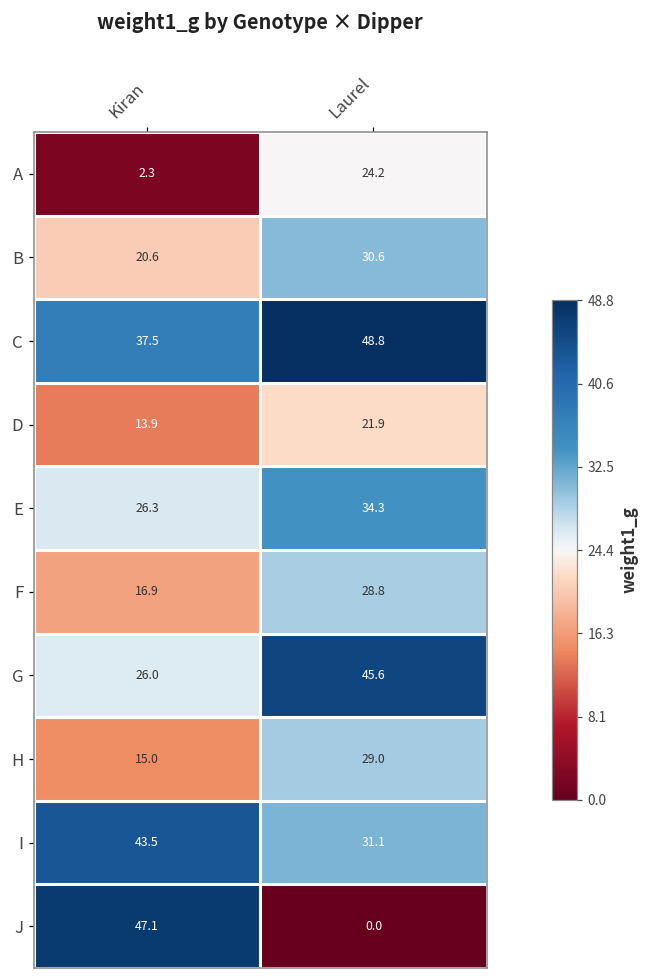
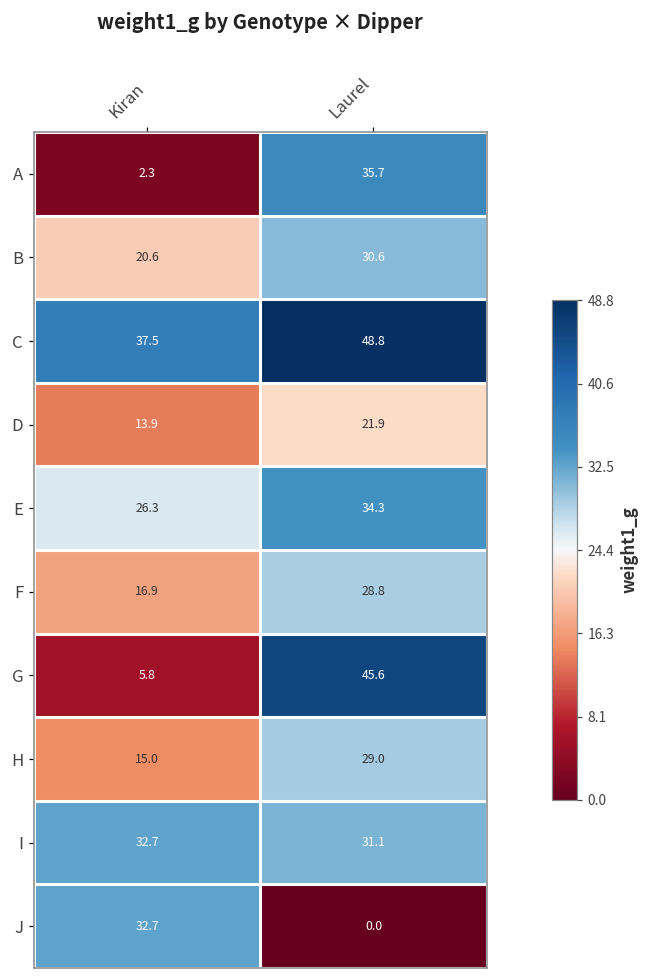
A, Laurel: 24.2 -> 35.7
G, Kiran: 26.0 -> 5.8
I, Kiran: 43.5 -> 32.7
J, Kiran: 47.1 -> 32.7
